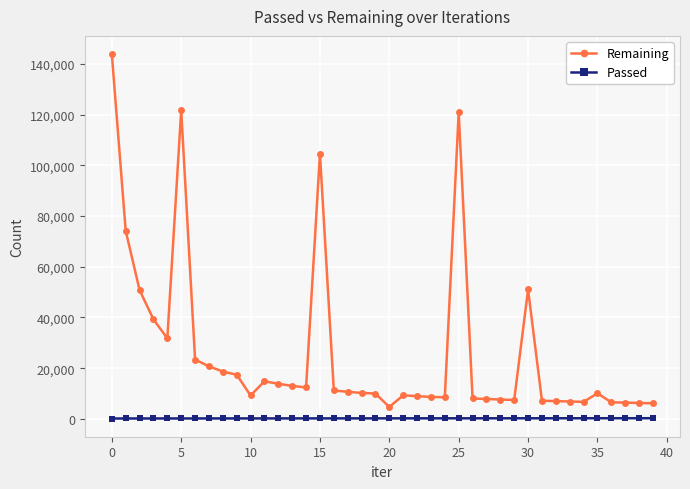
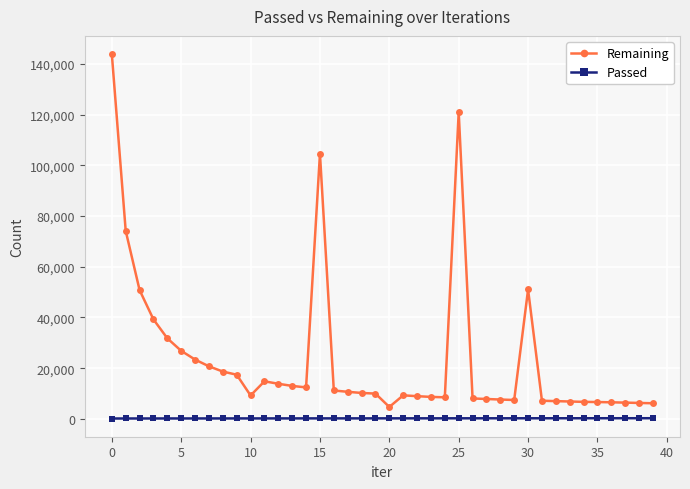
Remaining, 5: 122,000 -> 27,000
Remaining, 35: 10,000 -> 7,000
